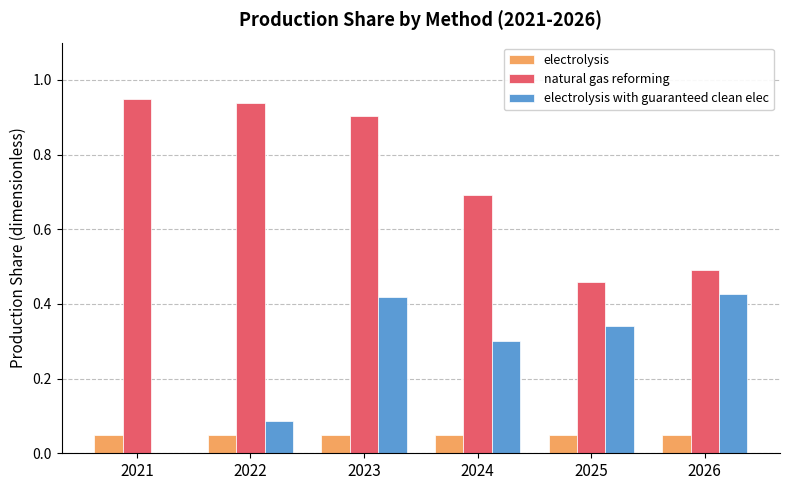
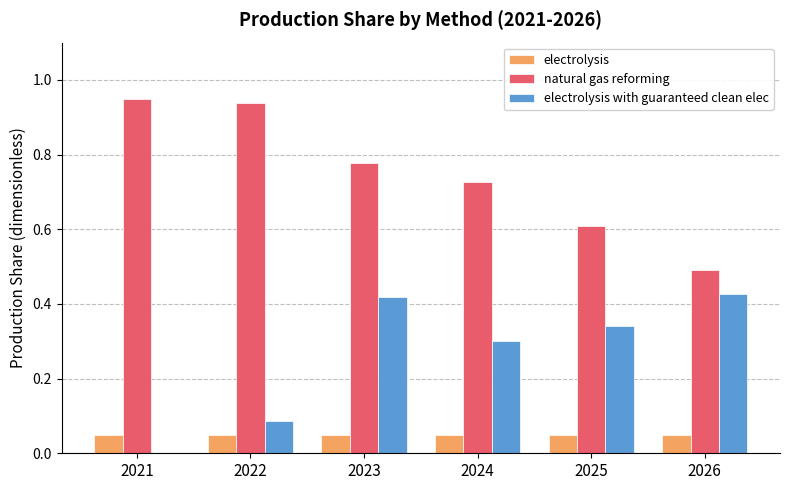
natural gas reforming, 2023: 0.90 -> 0.78
natural gas reforming, 2024: 0.69 -> 0.73
natural gas reforming, 2025: 0.46 -> 0.61
